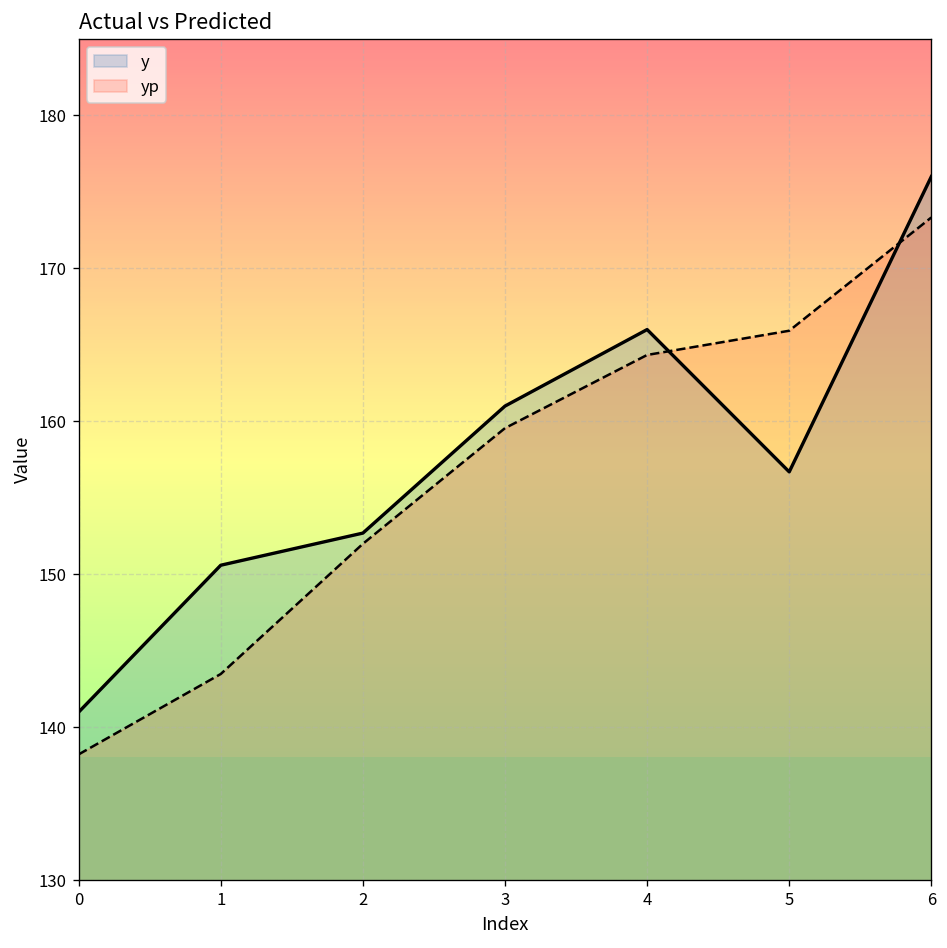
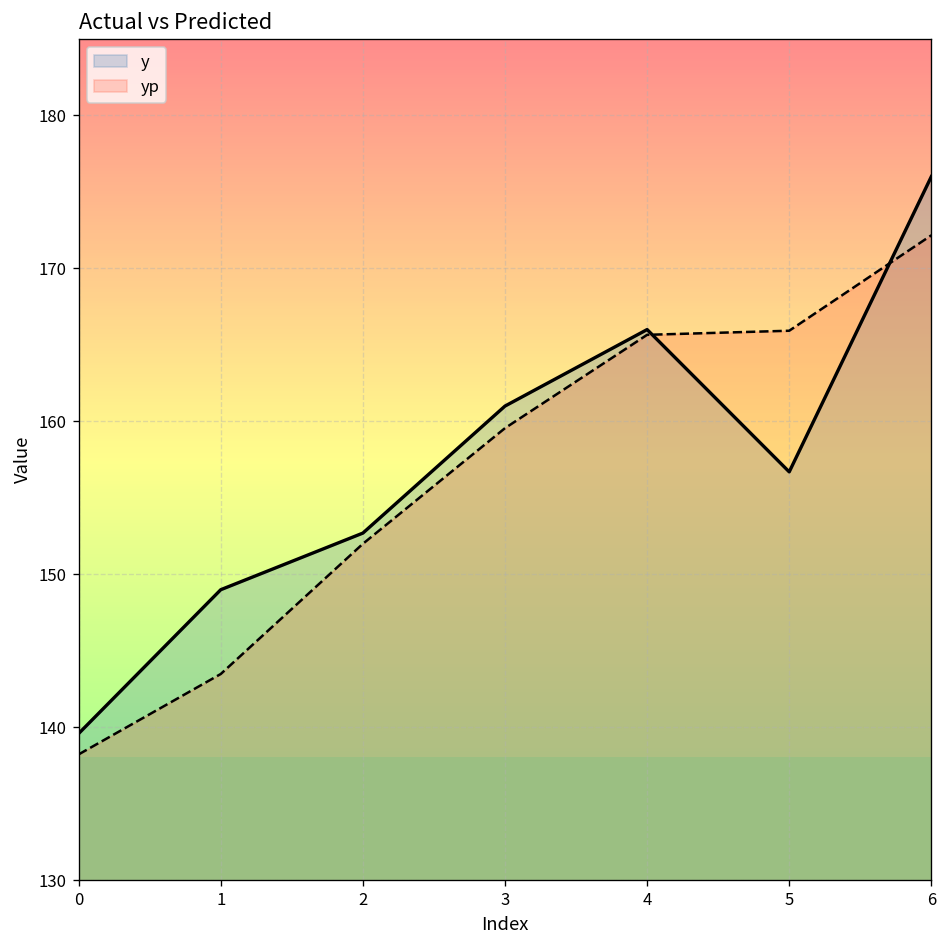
y, 0: 141.0 -> 139.6
y, 1: 150.6 -> 149.0
yp, 4: 164.3 -> 165.7
yp, 6: 173.3 -> 172.2
